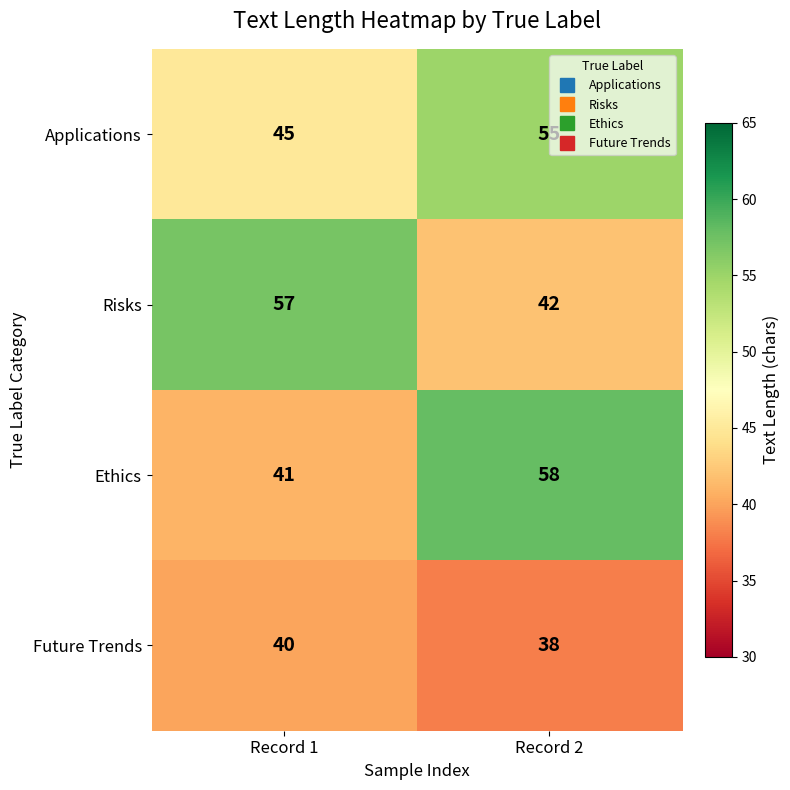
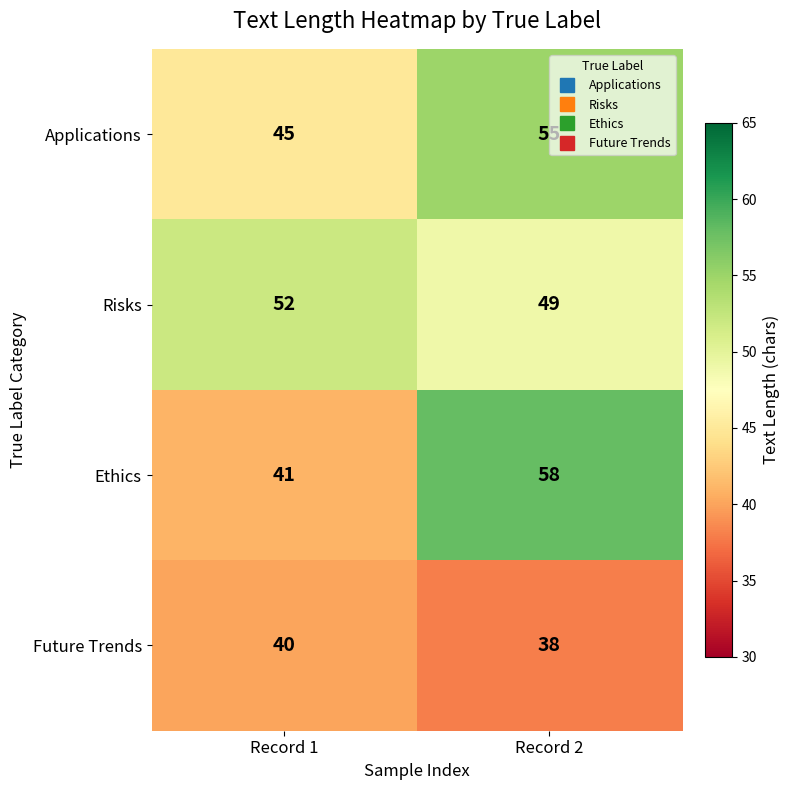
Risks, Record 1: 57 -> 52
Risks, Record 2: 42 -> 49
